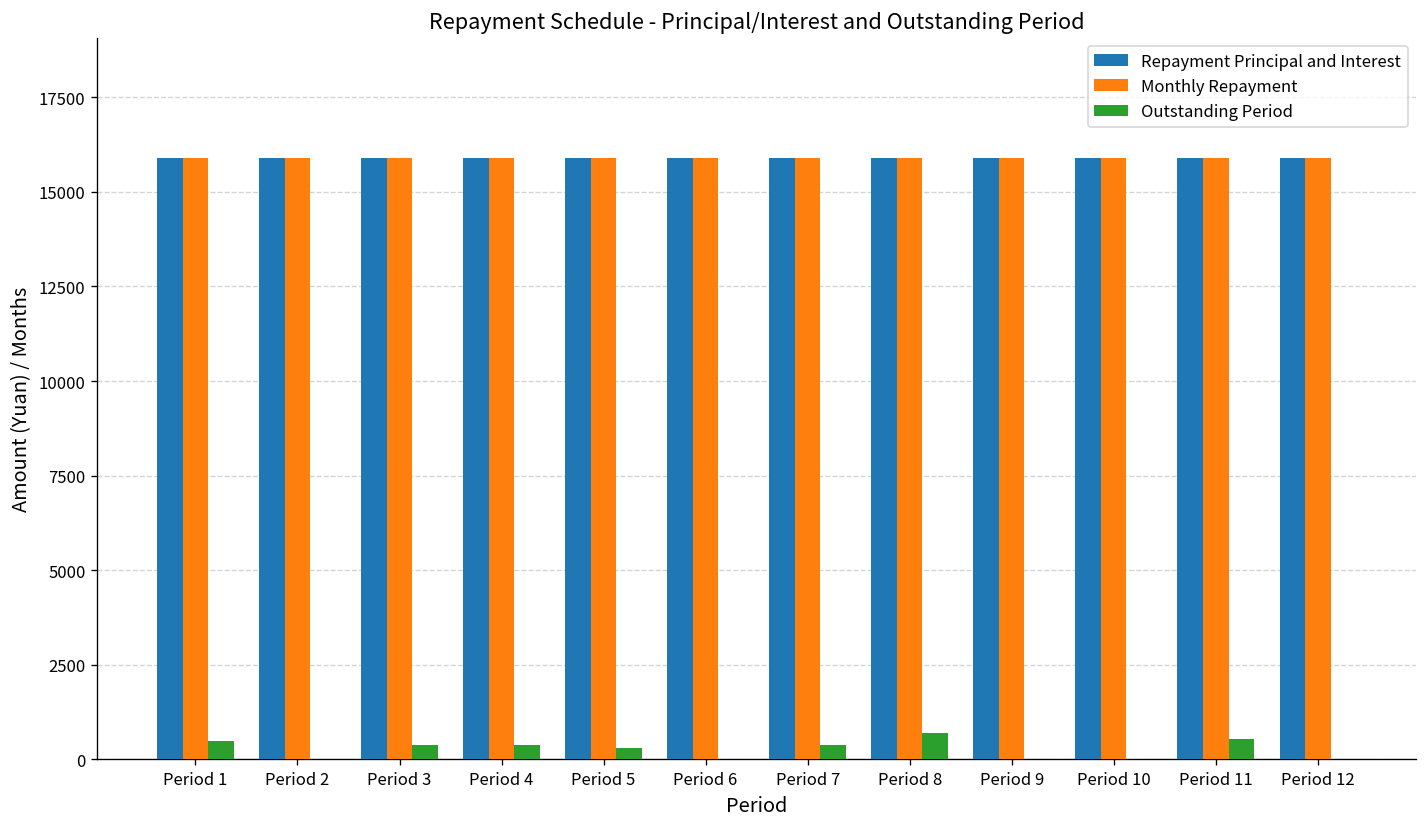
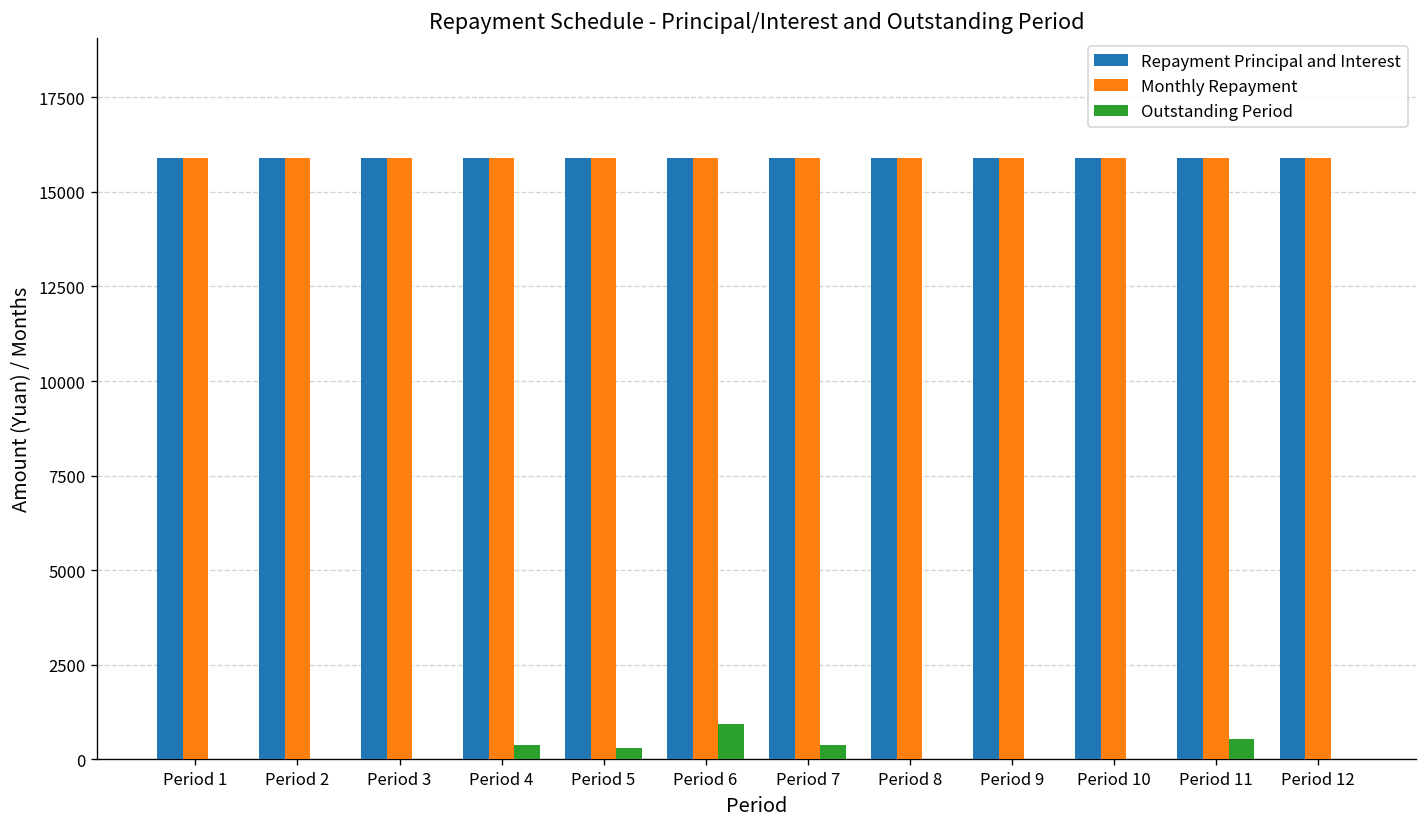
Outstanding Period, Period 1: 500 -> 0
Outstanding Period, Period 3: 400 -> 0
Outstanding Period, Period 6: 0 -> 900
Outstanding Period, Period 8: 700 -> 0
